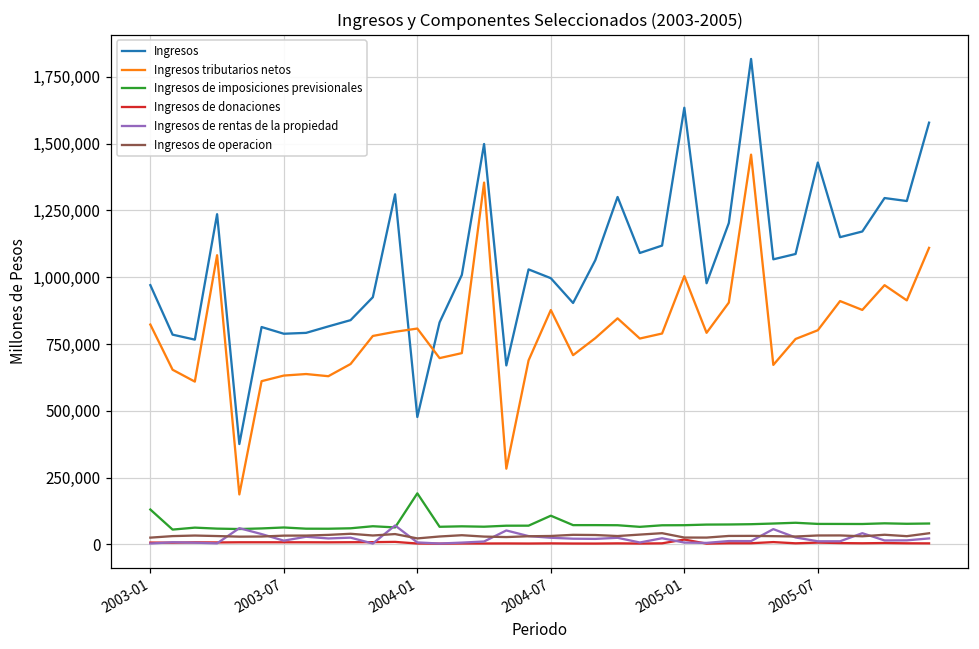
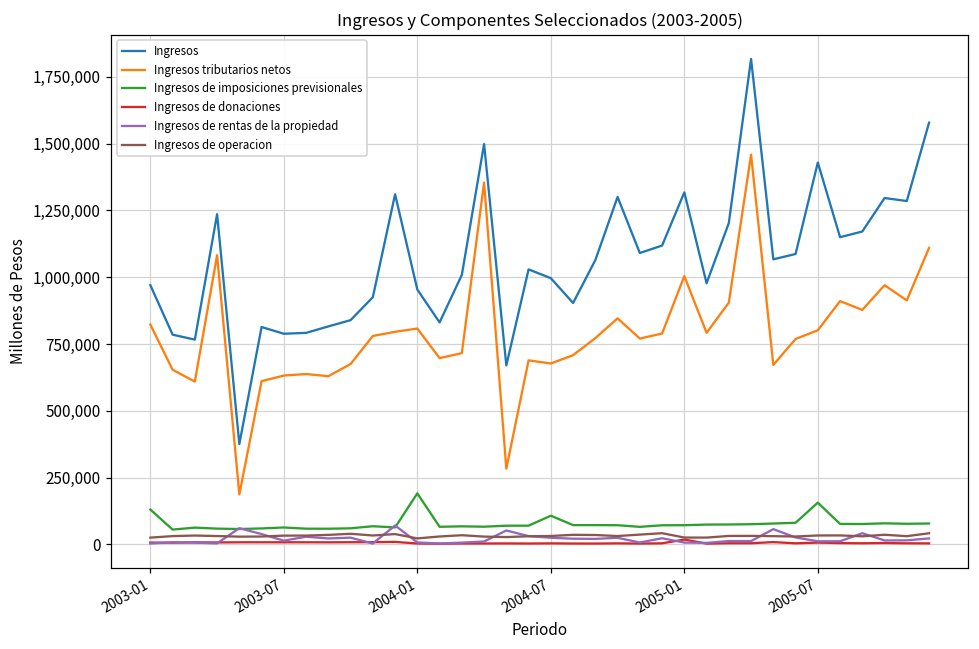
Ingresos, 2004-01: 480,000 -> 950,000
Ingresos tributarios netos, 2004-07: 880,000 -> 680,000
Ingresos, 2005-01: 1,630,000 -> 1,320,000
Ingresos de imposiciones previsionales, 2005-07: 80,000 -> 160,000
